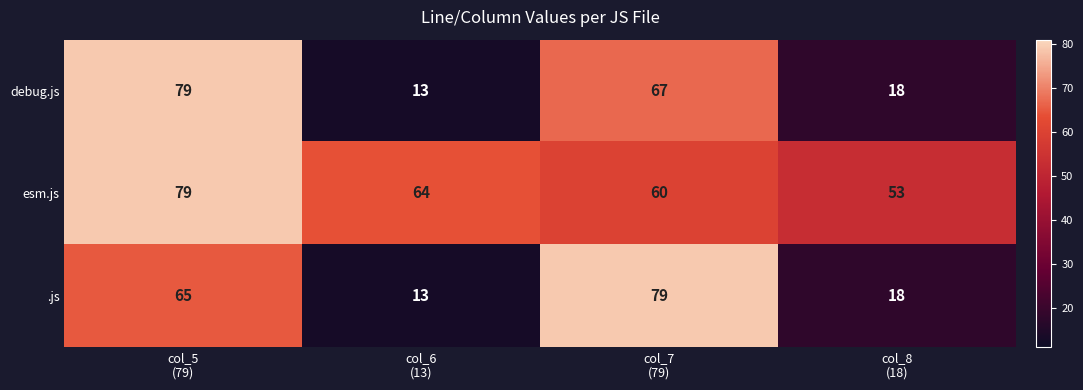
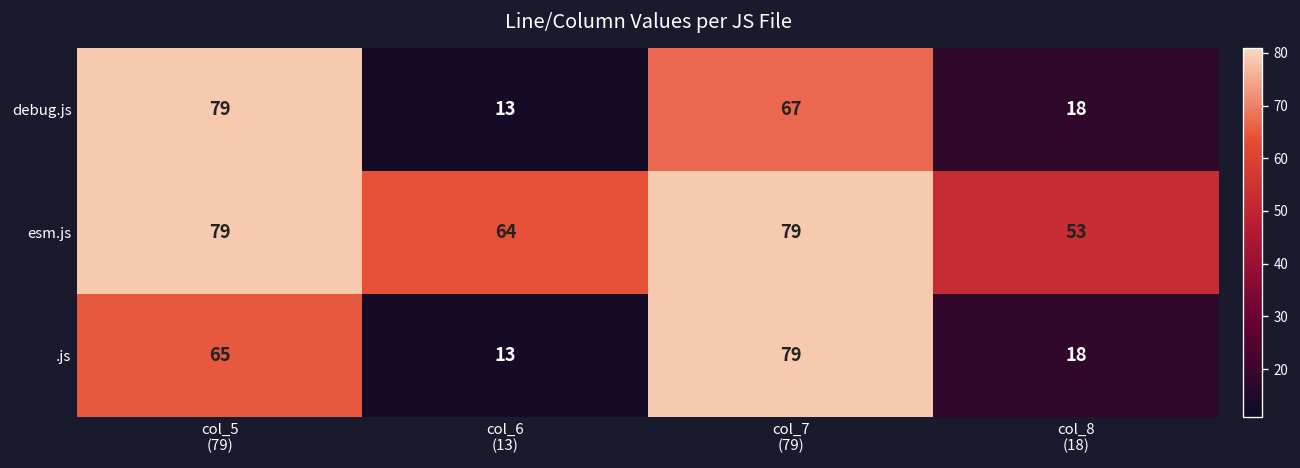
esm.js, col_7 (79): 60 -> 79
